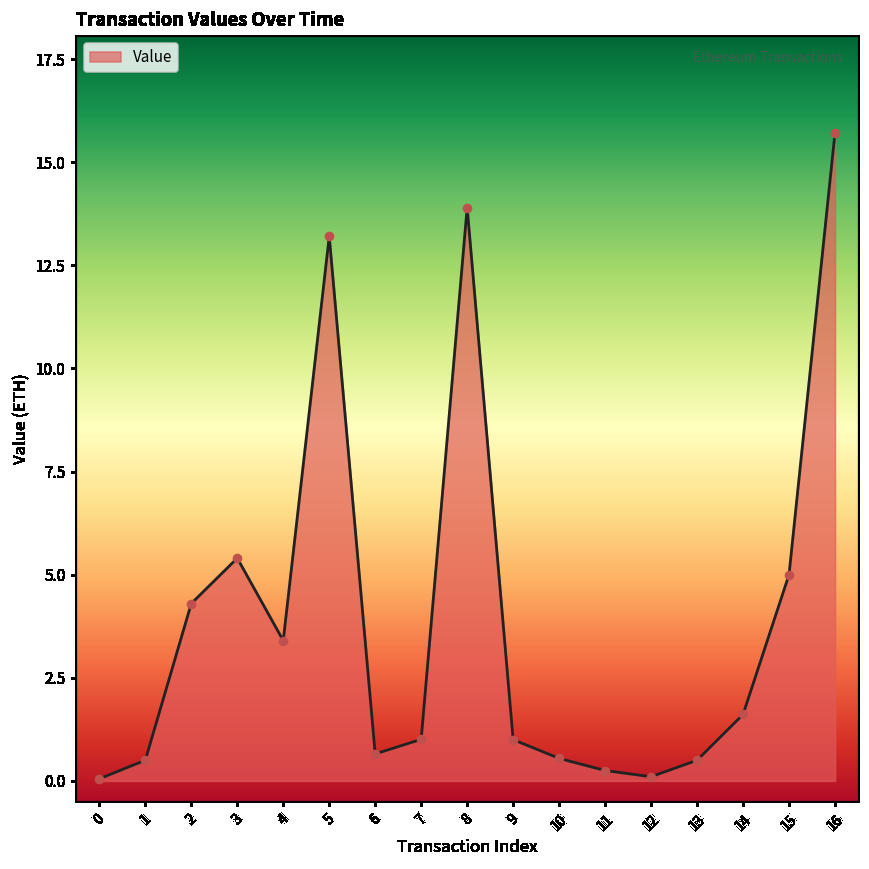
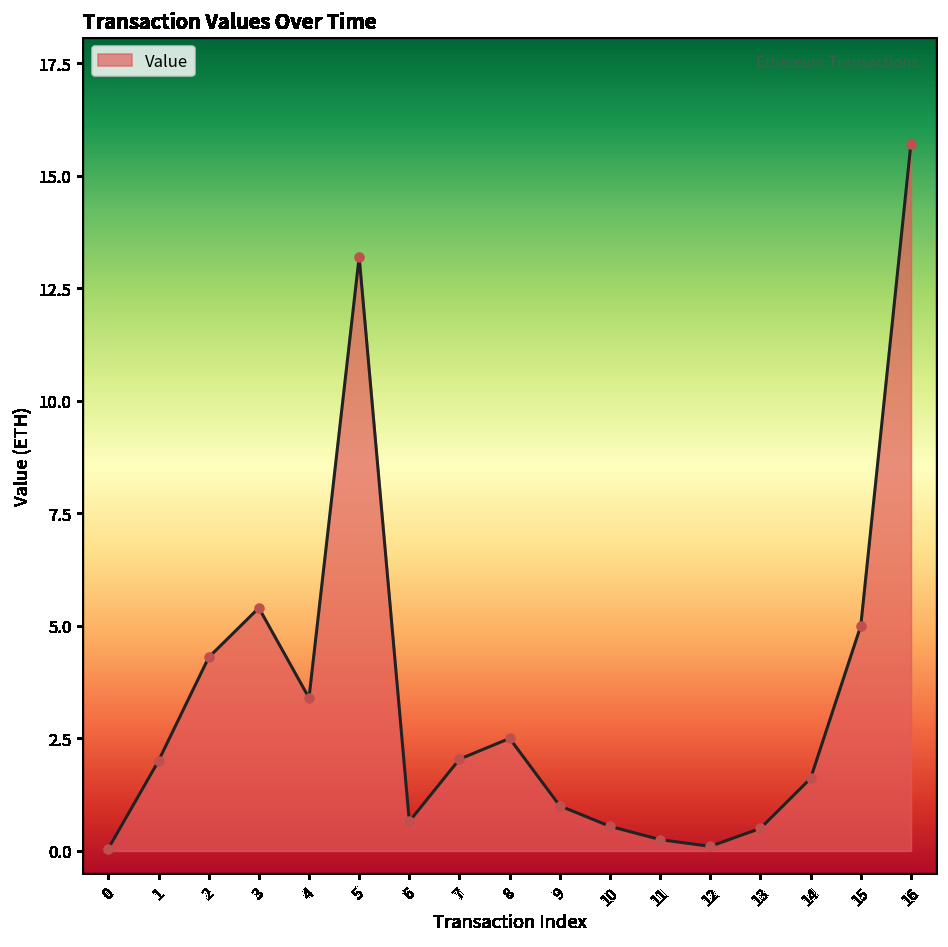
1: 0.5 -> 2.0
7: 1.0 -> 2.0
8: 13.9 -> 2.5
